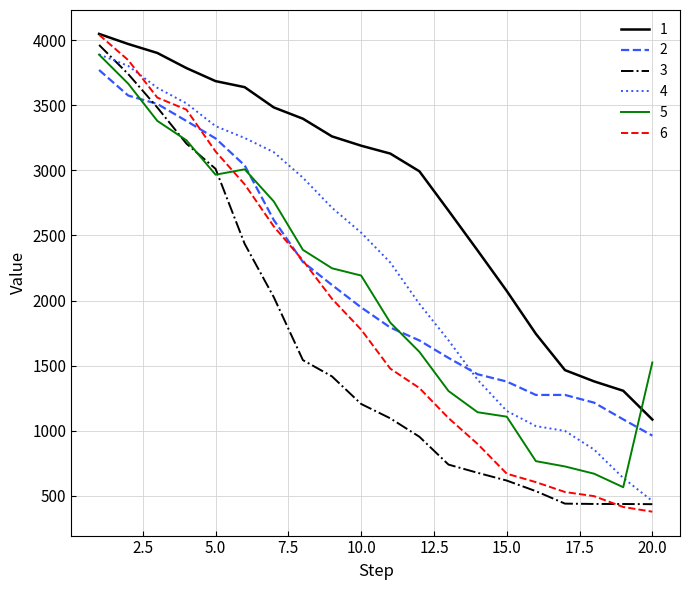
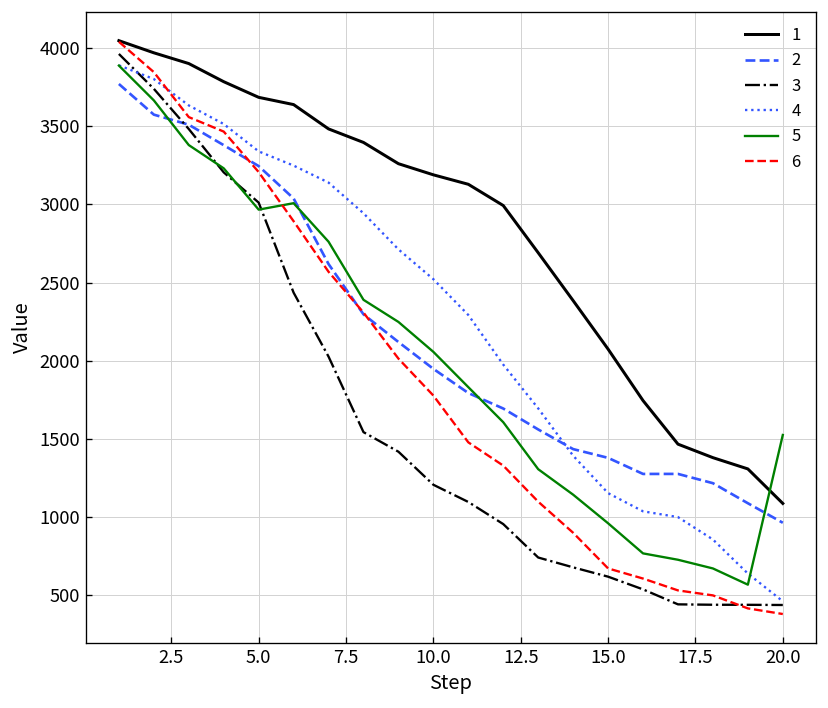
6, 5.0: 3140 -> 3210
5, 10.0: 2190 -> 2060
5, 15.0: 1110 -> 960
